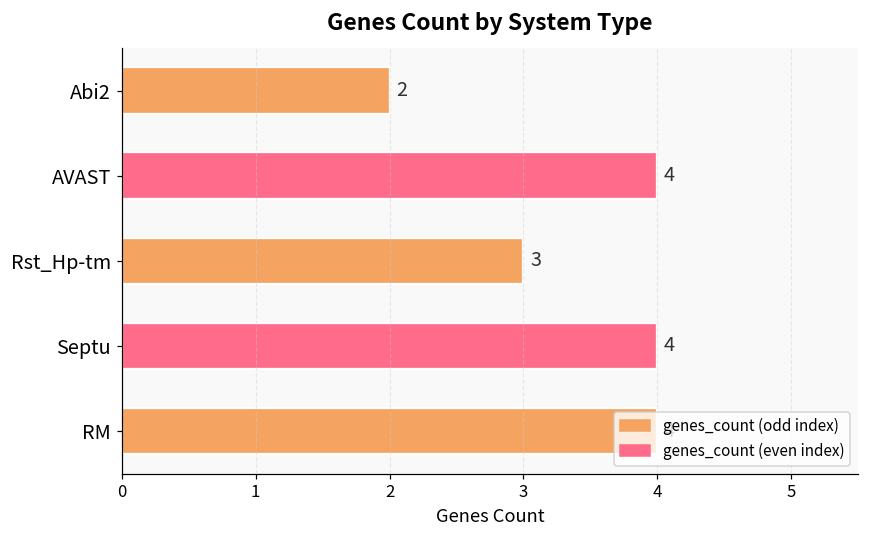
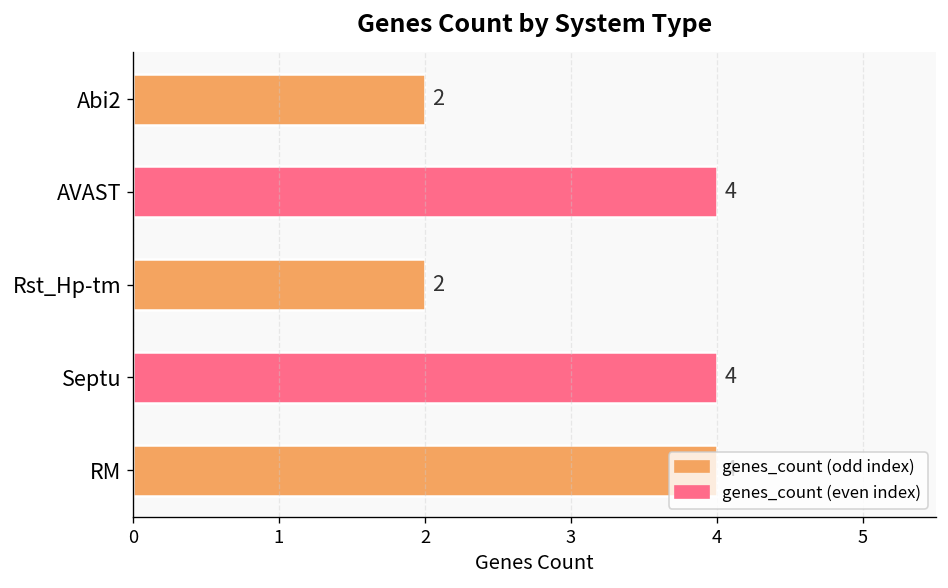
Rst_Hp-tm: 3 -> 2
